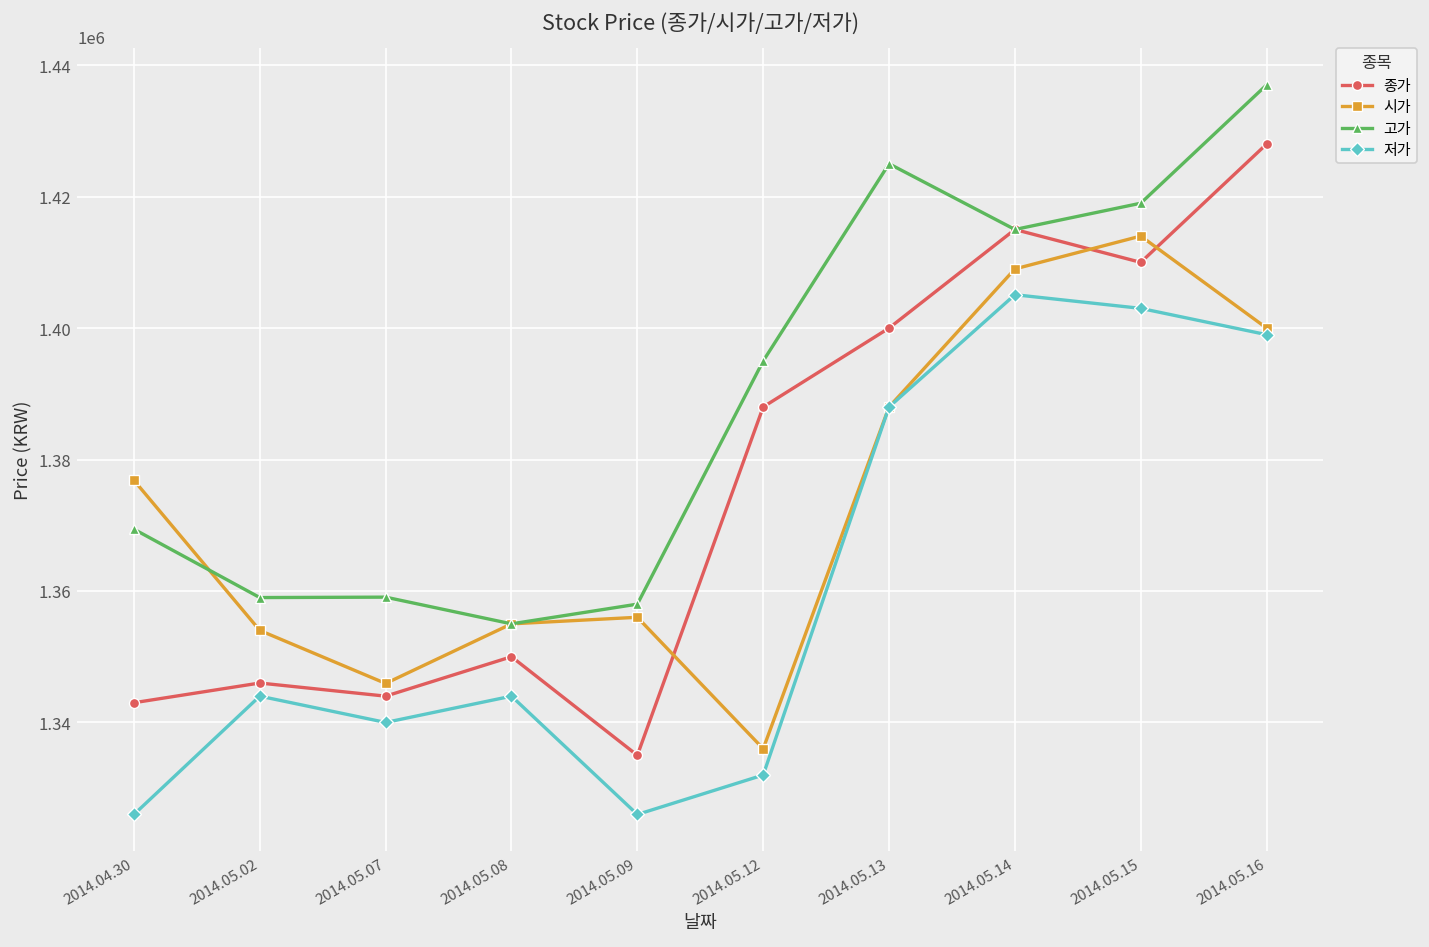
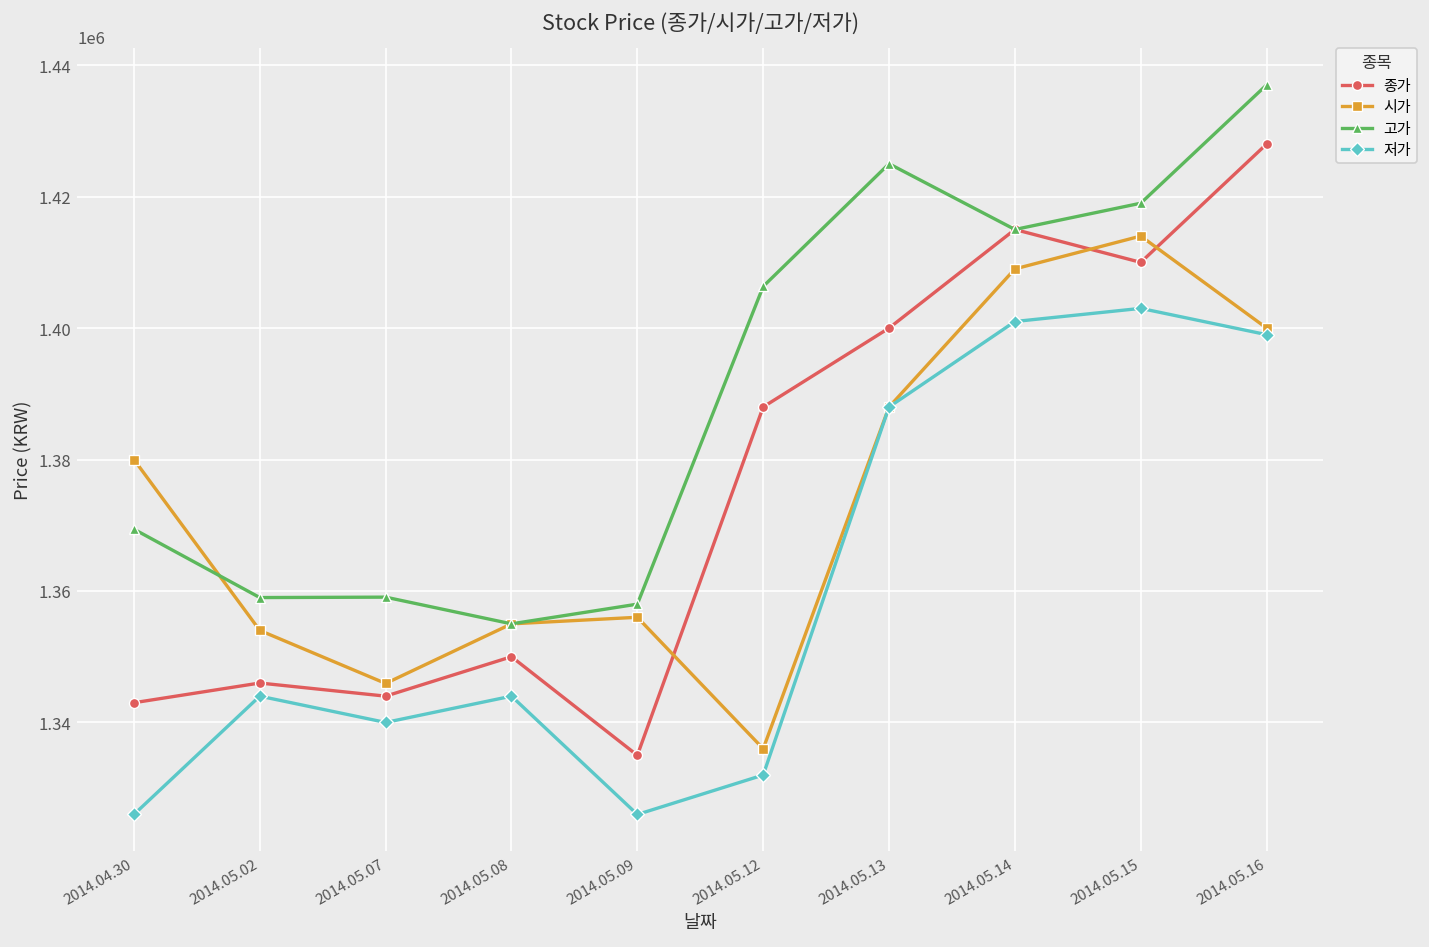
시가, 2014.04.30: 1377000 -> 1380000
고가, 2014.05.12: 1395000 -> 1406000
저가, 2014.05.14: 1405000 -> 1401000
